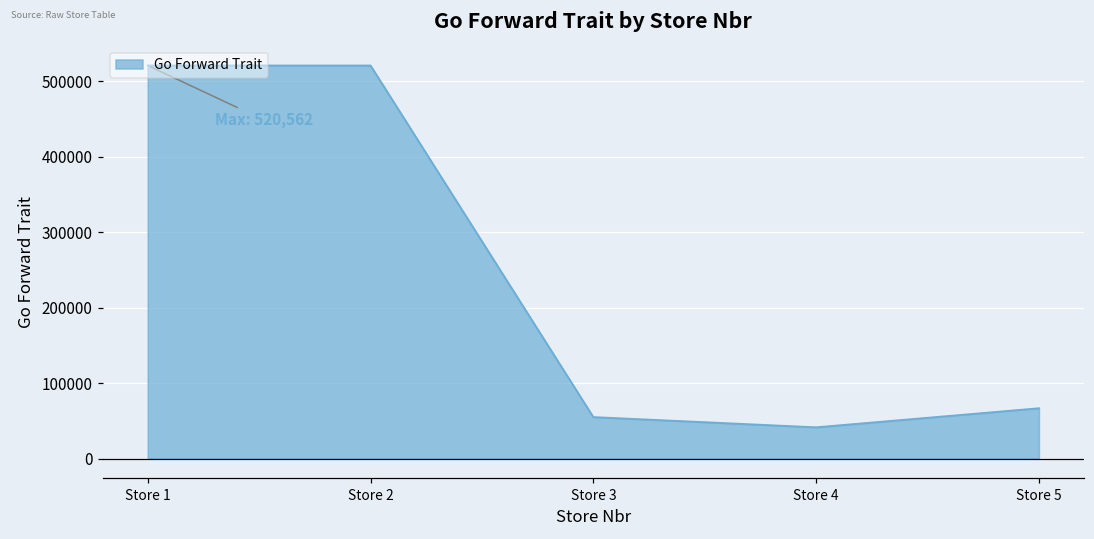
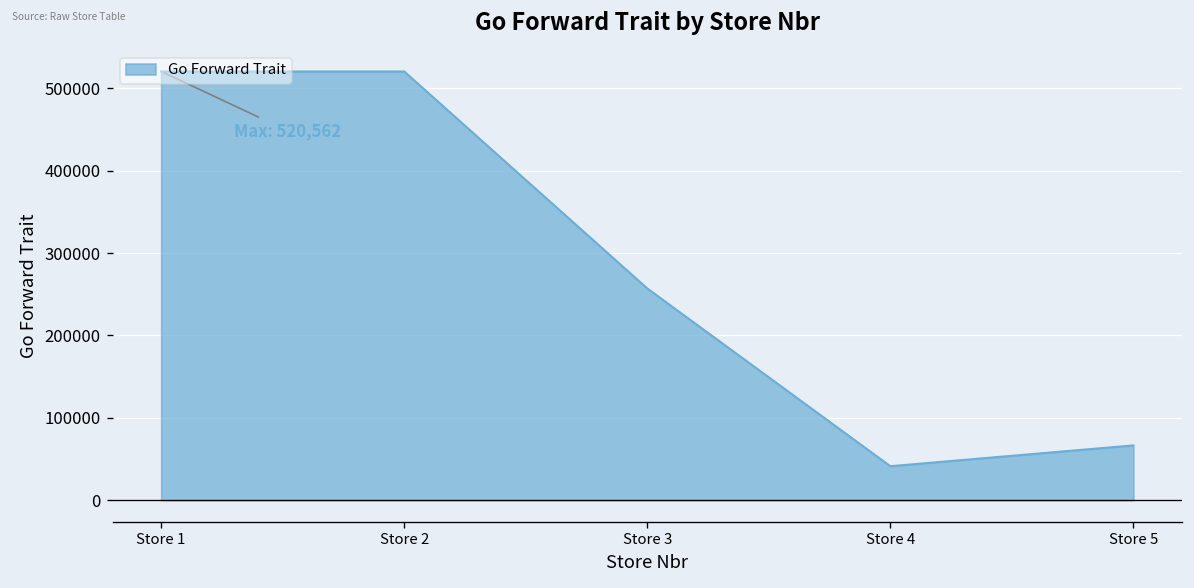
Store 3: 50000 -> 260000
